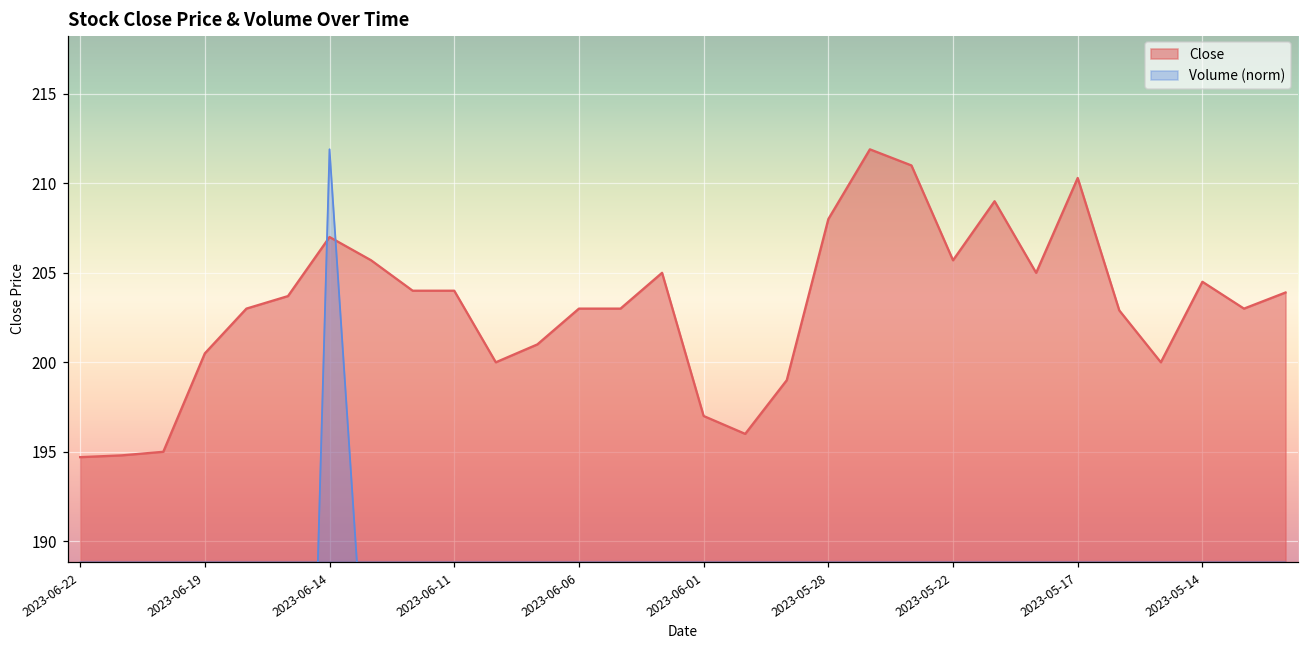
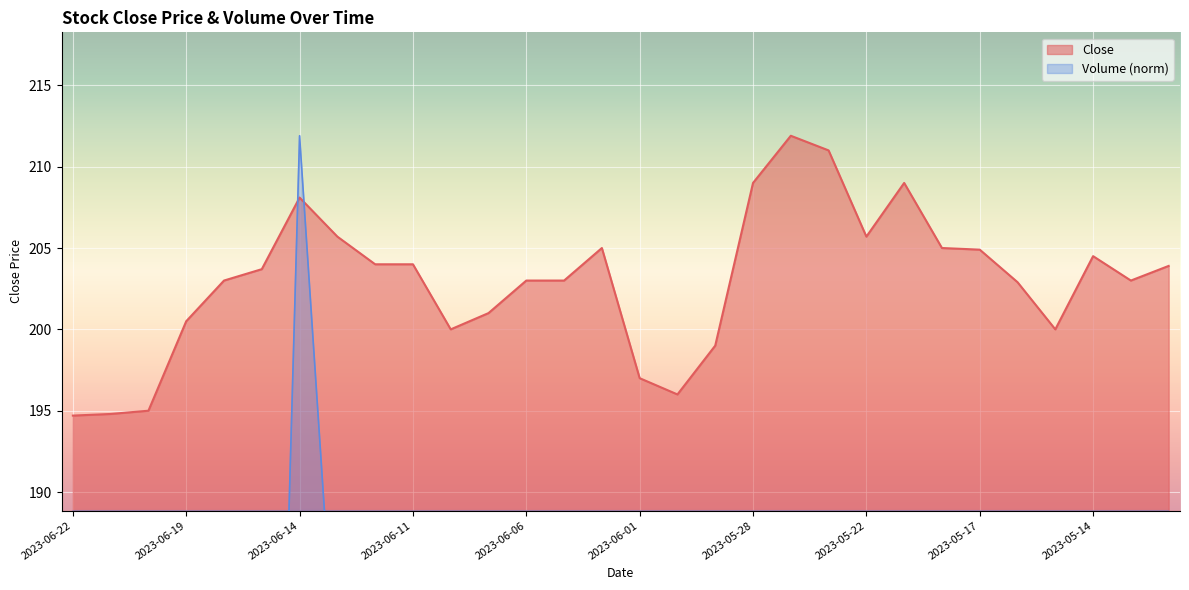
Close, 2023-06-14: 207.0 -> 208.1
Close, 2023-05-28: 208 -> 209
Close, 2023-05-17: 210.3 -> 204.9
